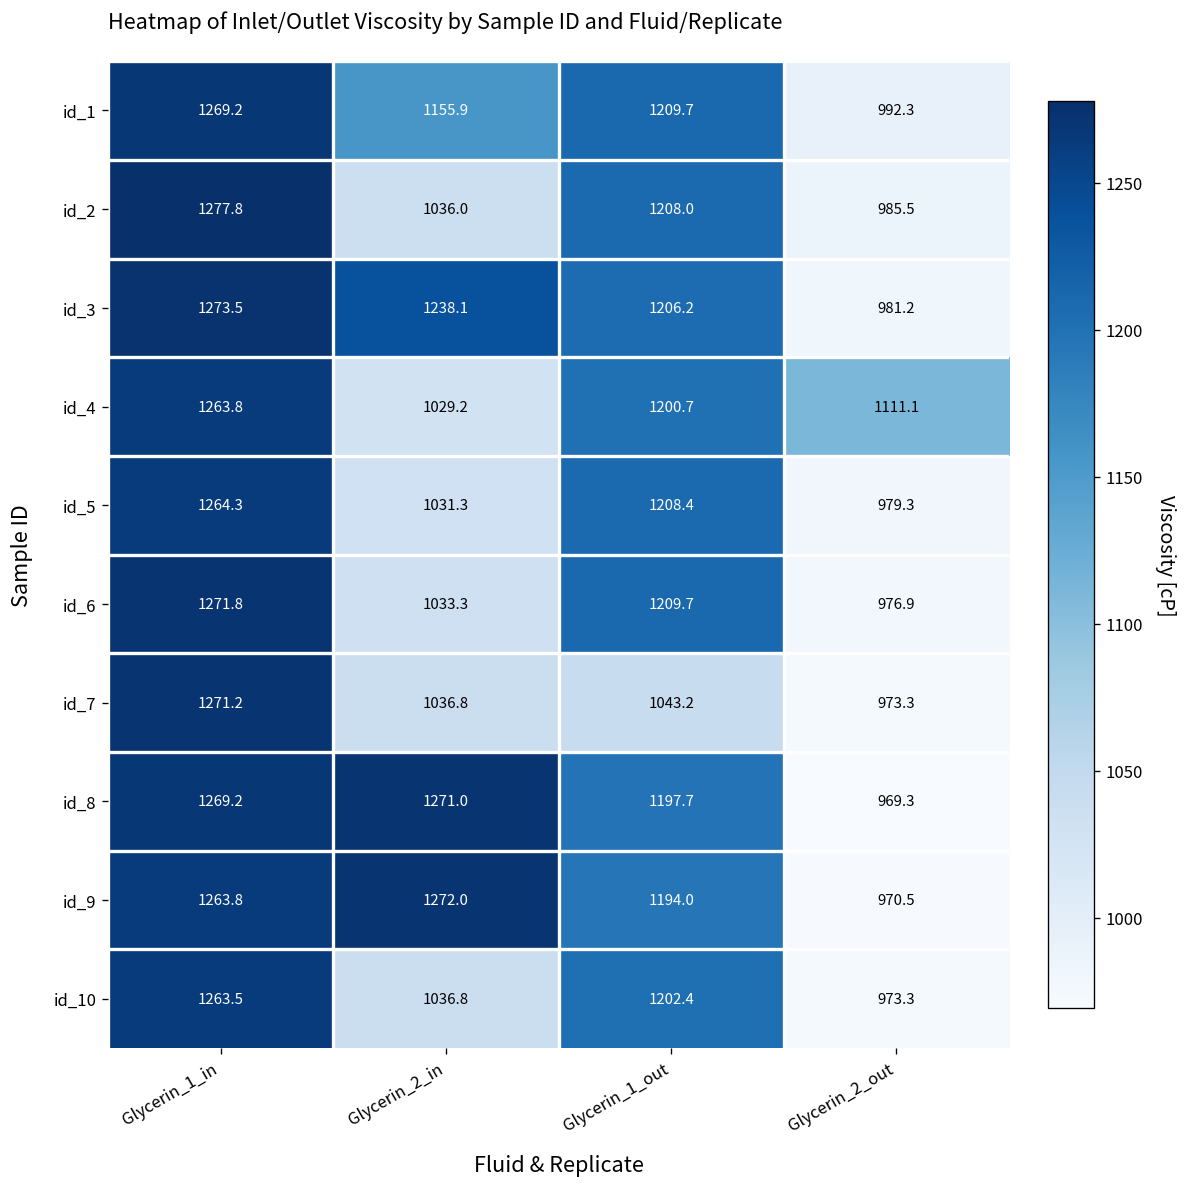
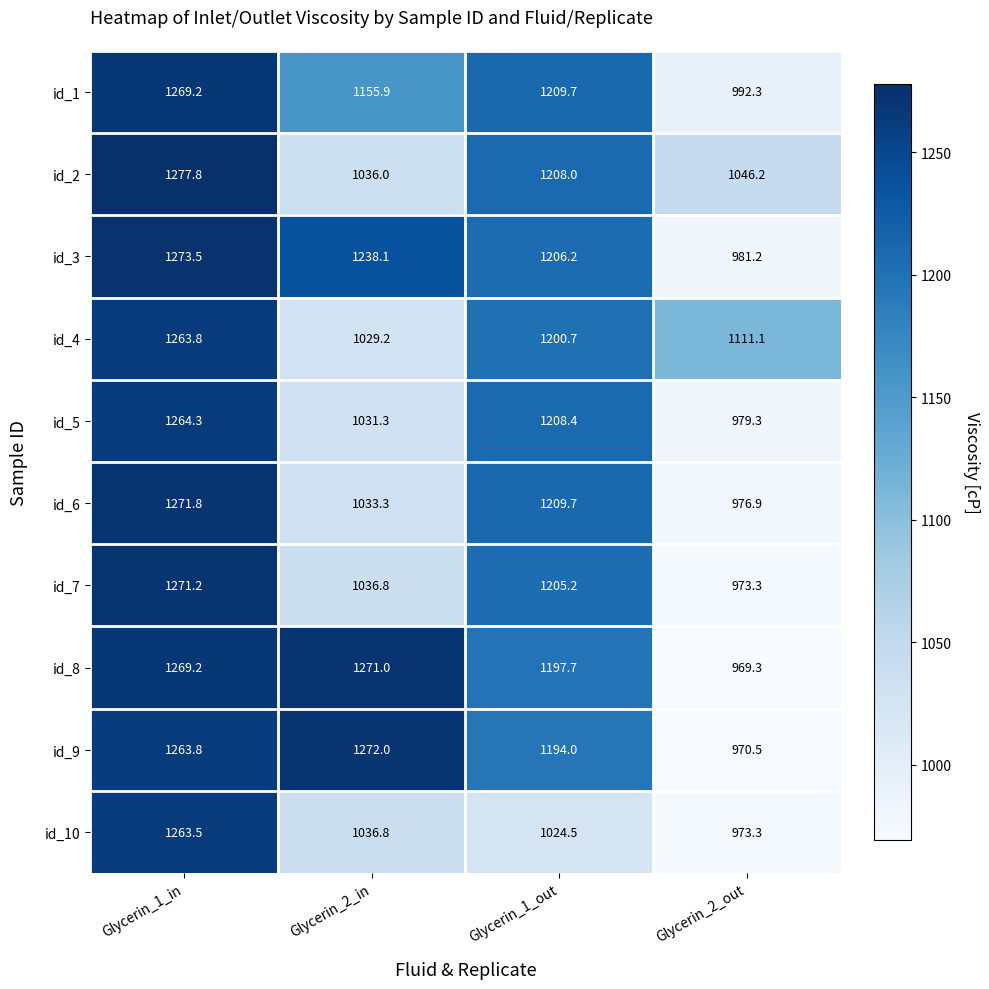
id_2, Glycerin_2_out: 985.5 -> 1046.2
id_7, Glycerin_1_out: 1043.2 -> 1205.2
id_10, Glycerin_1_out: 1202.4 -> 1024.5
